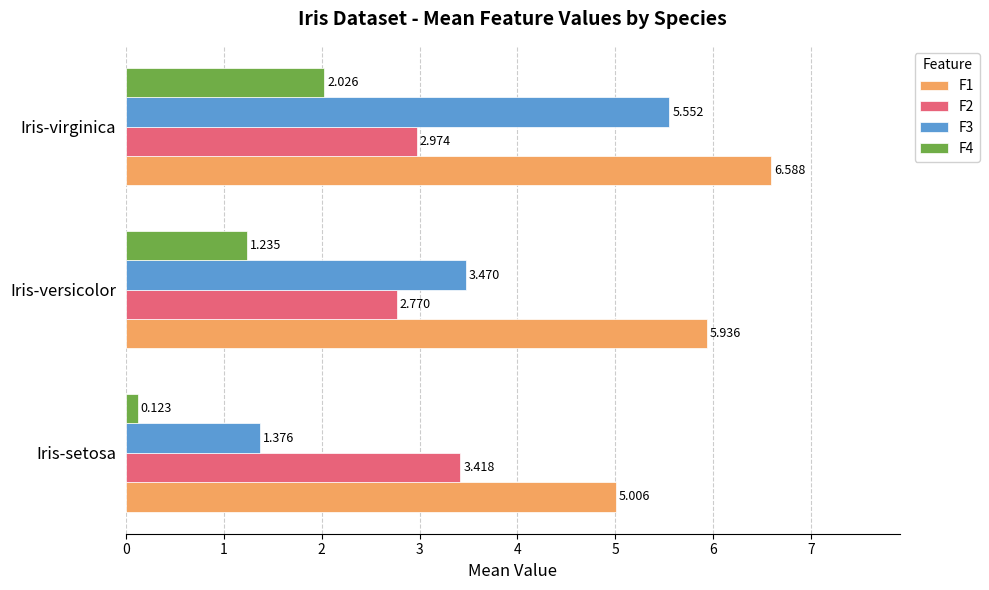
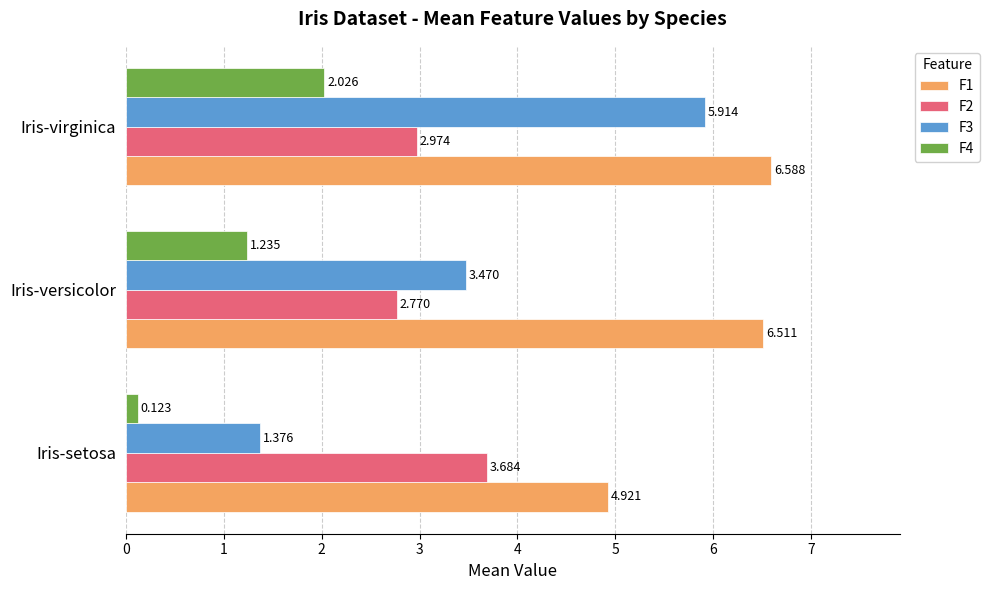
F3, Iris-virginica: 5.552 -> 5.914
F1, Iris-versicolor: 5.936 -> 6.511
F2, Iris-setosa: 3.418 -> 3.684
F1, Iris-setosa: 5.006 -> 4.921
